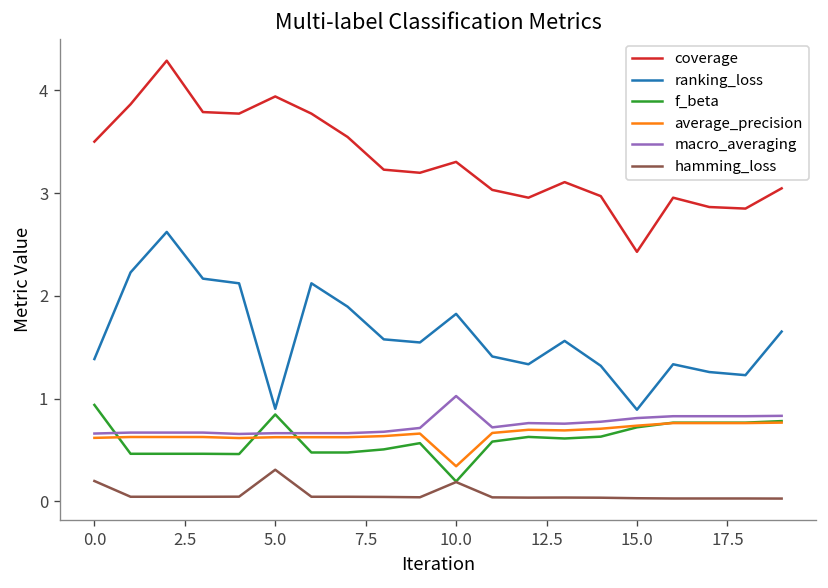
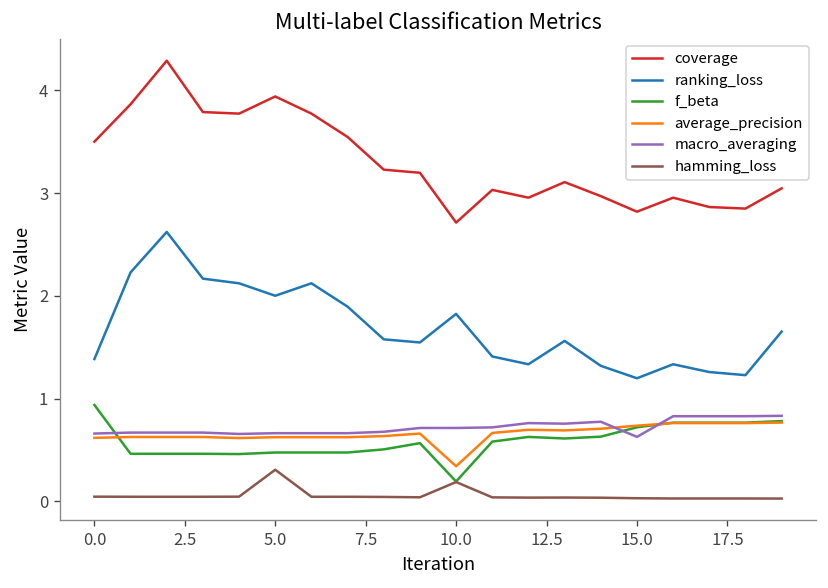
hamming_loss, 0.0: 0.2 -> 0.0
ranking_loss, 5.0: 0.9 -> 2.0
f_beta, 5.0: 0.8 -> 0.5
coverage, 10.0: 3.3 -> 2.7
macro_averaging, 10.0: 1.0 -> 0.7
coverage, 15.0: 2.4 -> 2.8
ranking_loss, 15.0: 0.9 -> 1.2
macro_averaging, 15.0: 0.8 -> 0.6
